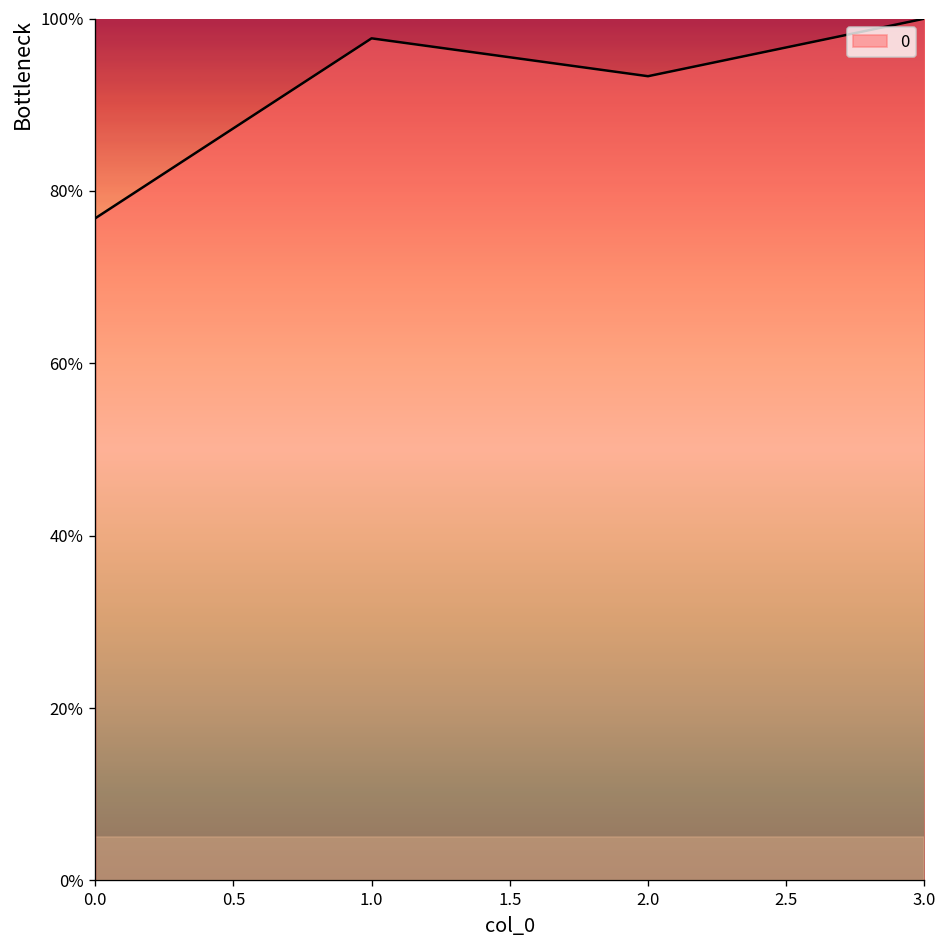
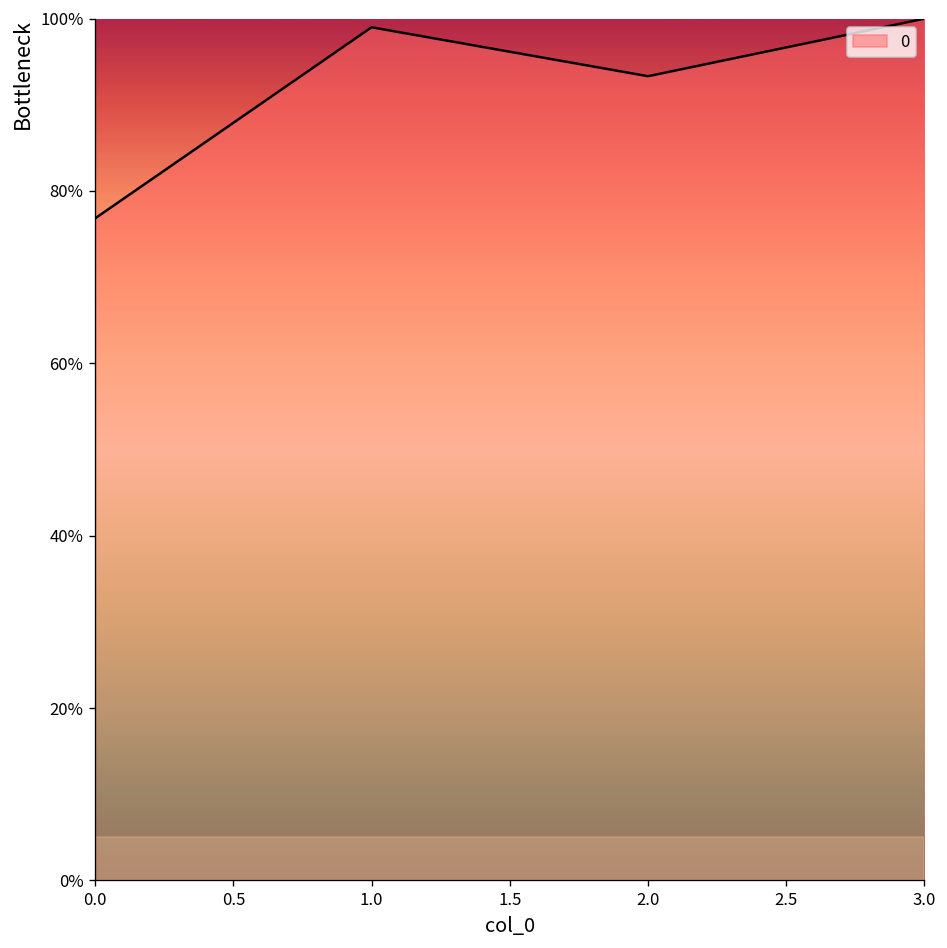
1.0: 98% -> 99%
